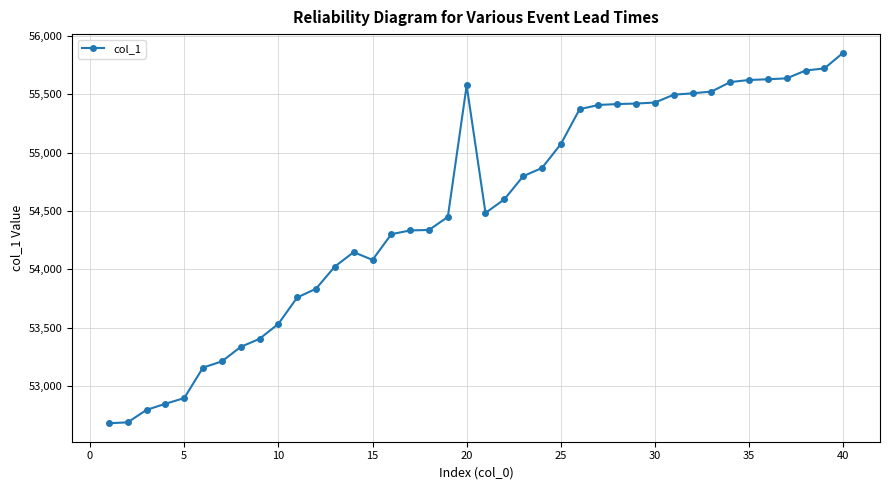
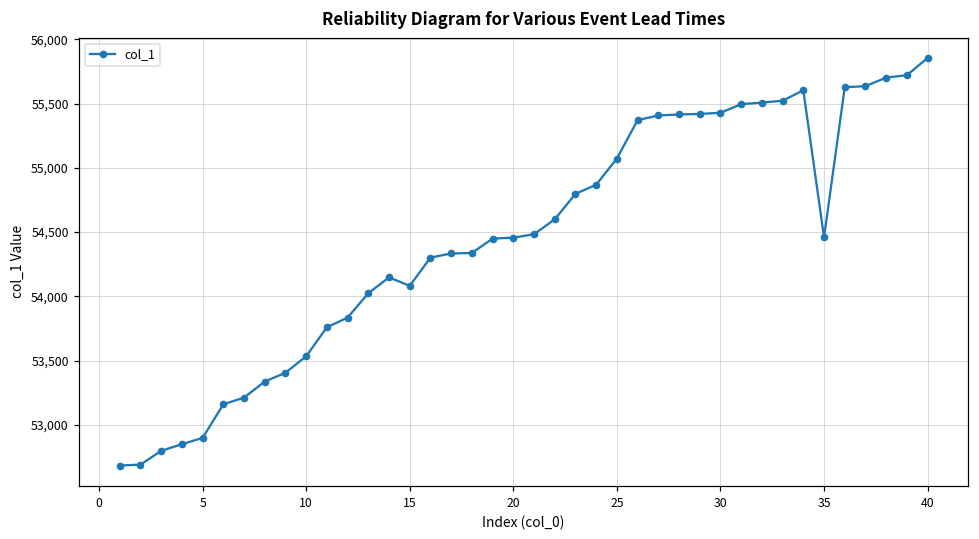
20: 55,570 -> 54,460
35: 55,620 -> 54,460
